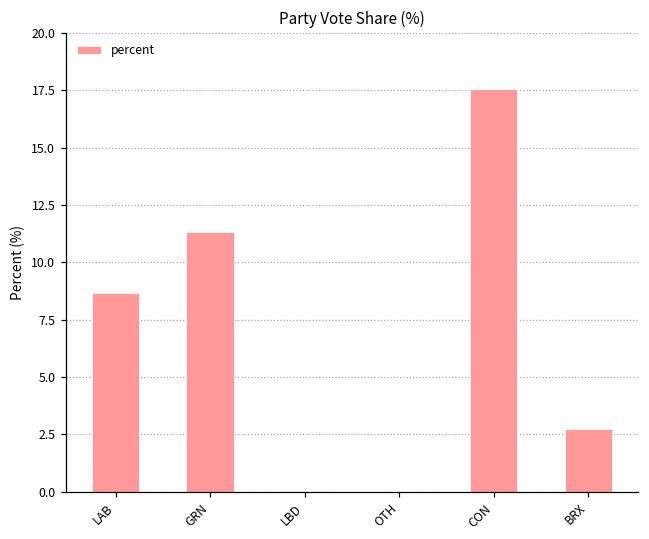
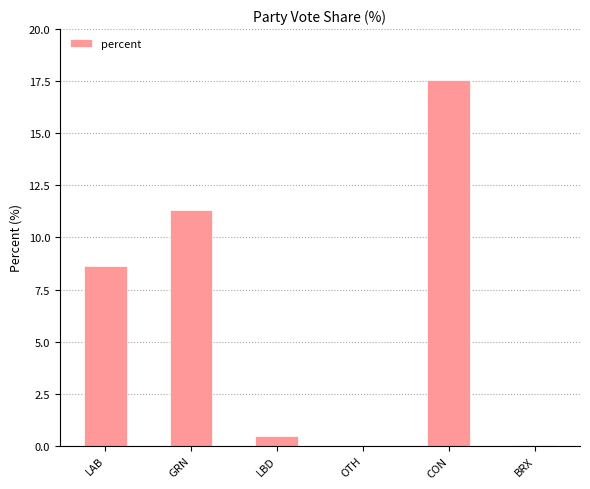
LBD: 0.0 -> 0.5
BRX: 2.7 -> 0.0
